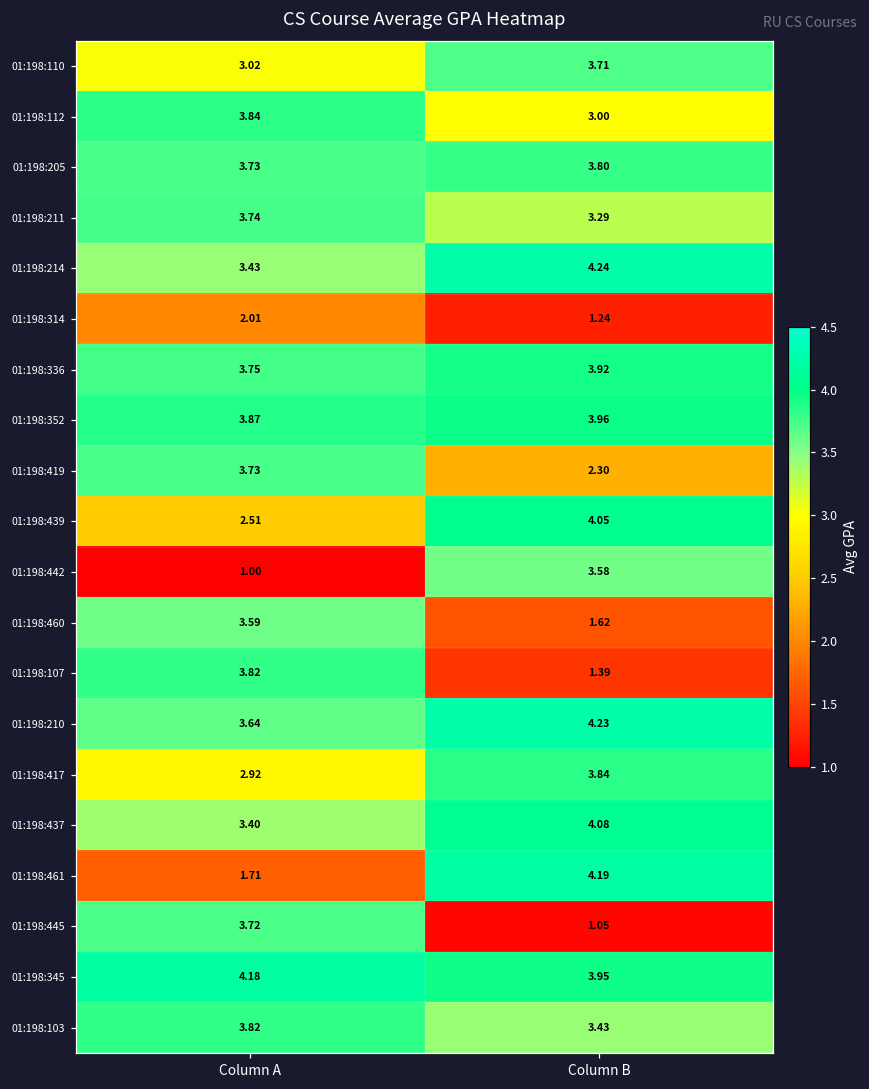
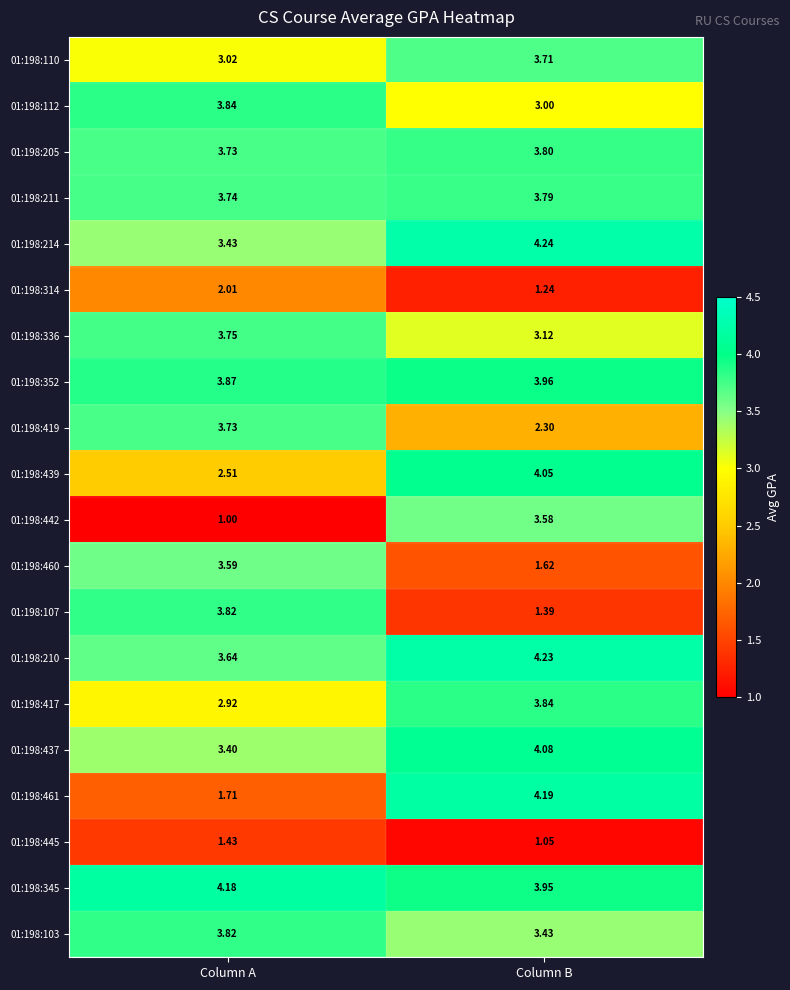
01:198:211, Column B: 3.29 -> 3.79
01:198:336, Column B: 3.92 -> 3.12
01:198:445, Column A: 3.72 -> 1.43
